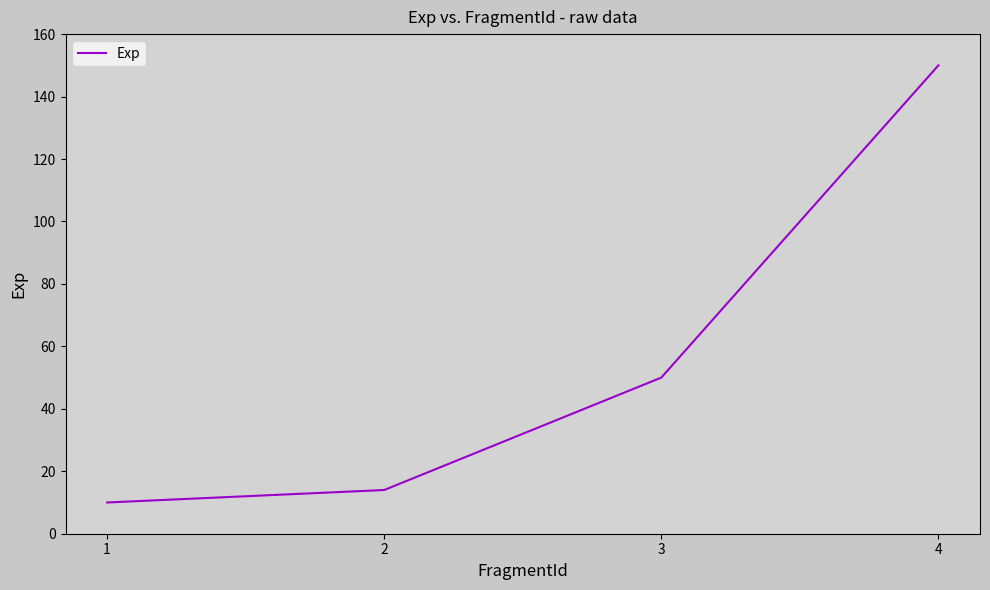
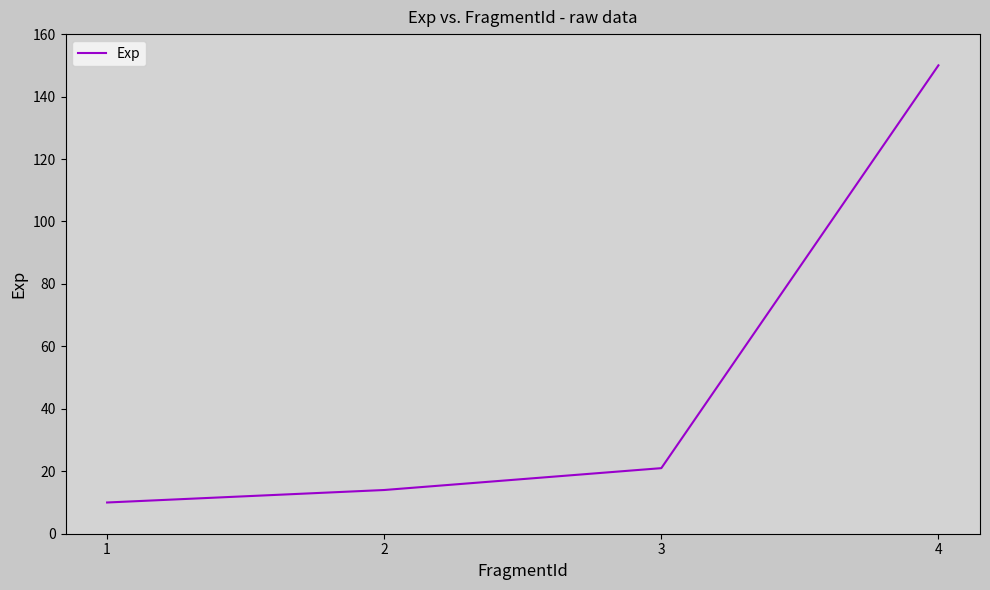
3: 50 -> 21
